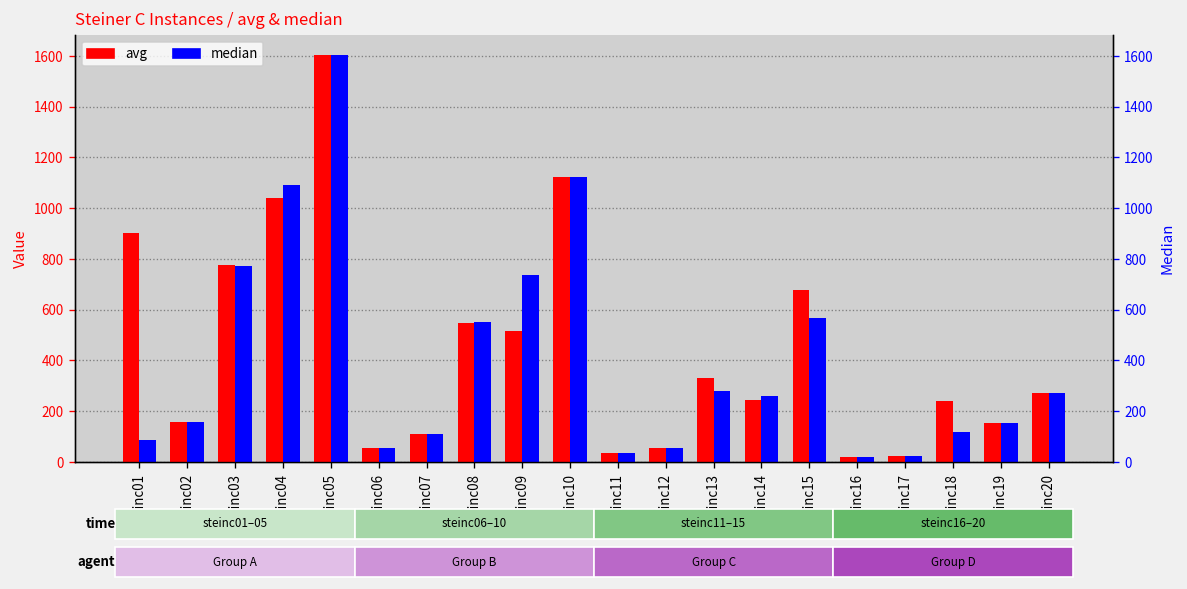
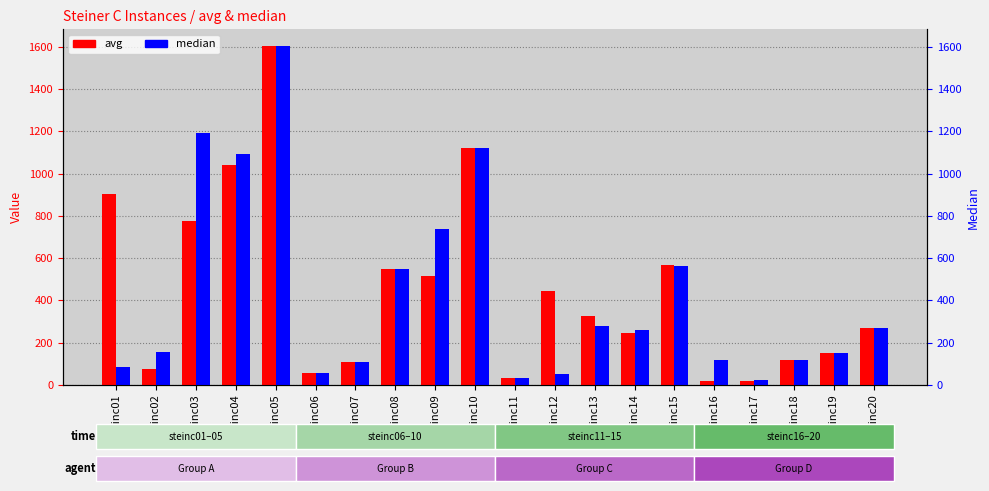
avg, steinc02: 160 -> 80
median, steinc03: 770 -> 1190
avg, steinc12: 50 -> 440
avg, steinc15: 680 -> 570
median, steinc16: 20 -> 120
avg, steinc18: 240 -> 120
